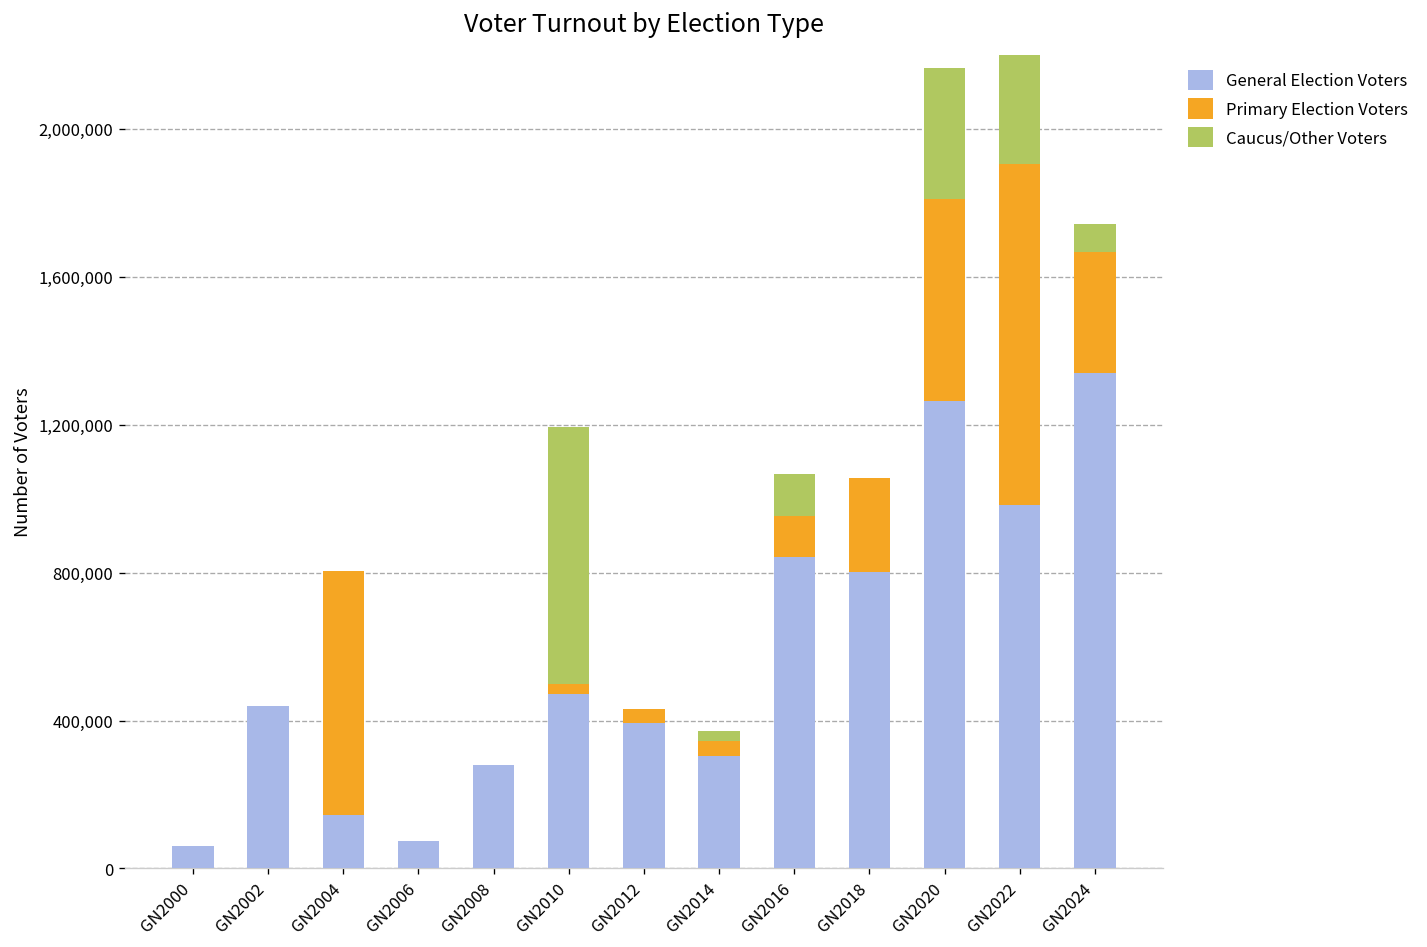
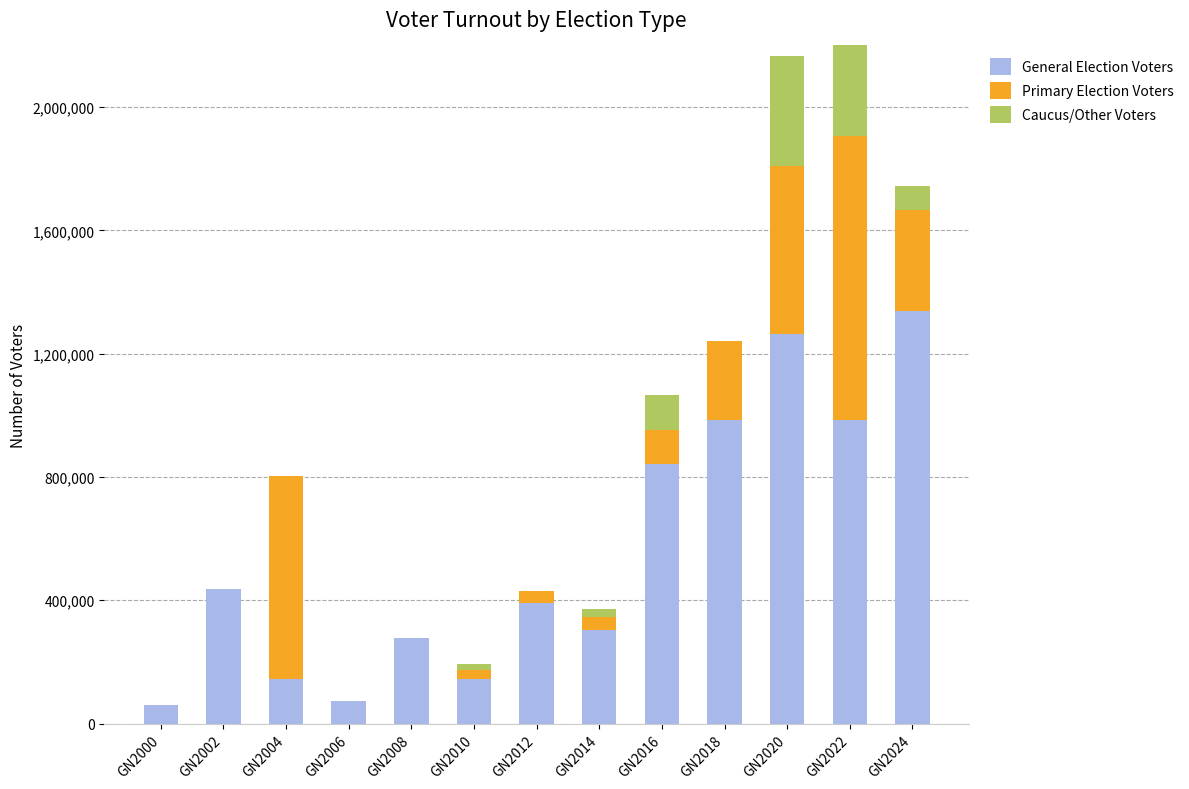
General Election Voters, GN2010: 470,000 -> 150,000
Caucus/Other Voters, GN2010: 700,000 -> 20,000
General Election Voters, GN2018: 800,000 -> 990,000
